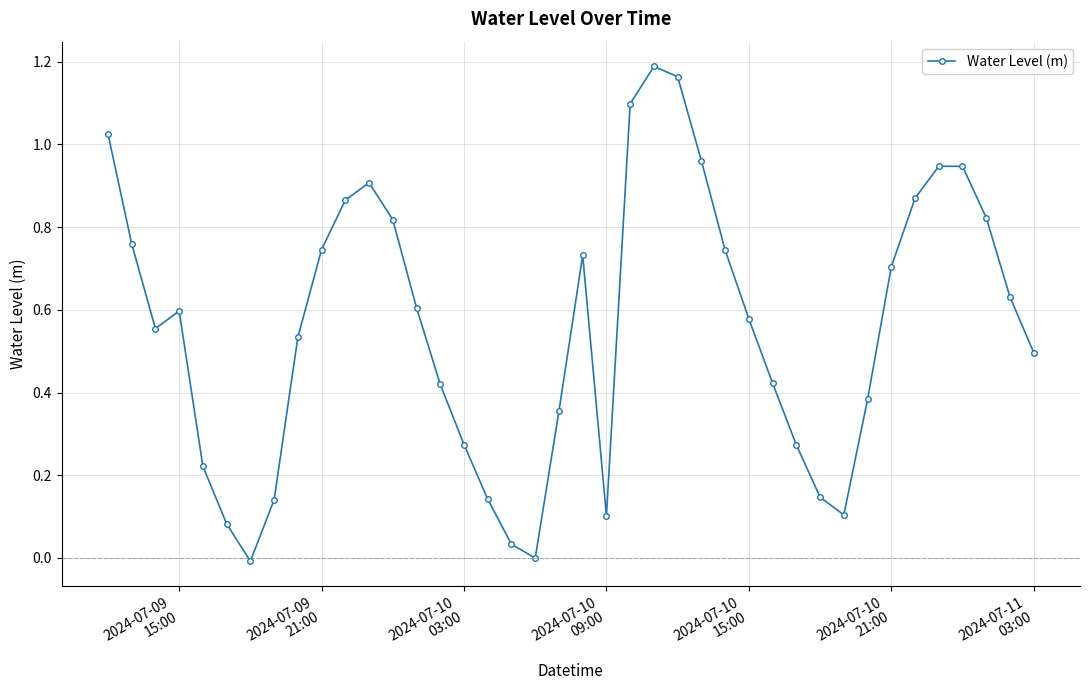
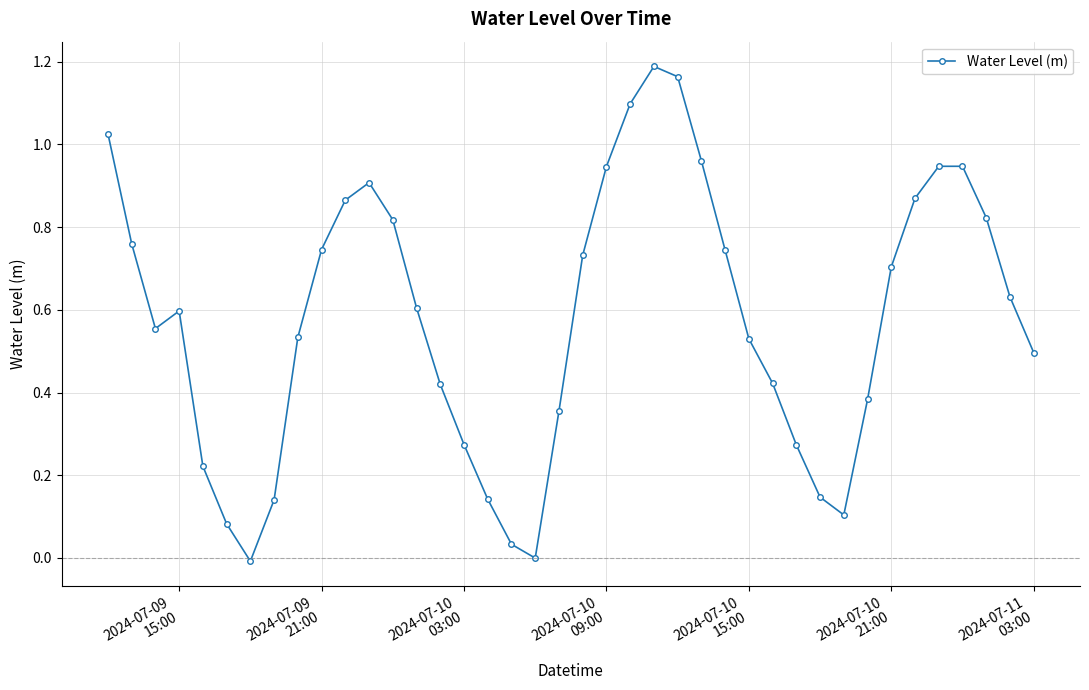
2024-07-10 09:00: 0.10 -> 0.95
2024-07-10 15:00: 0.58 -> 0.53
